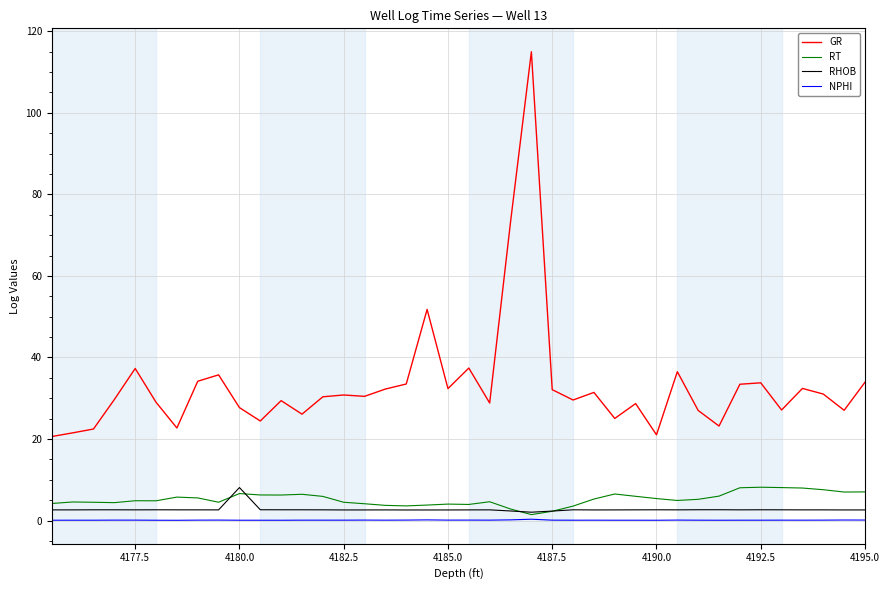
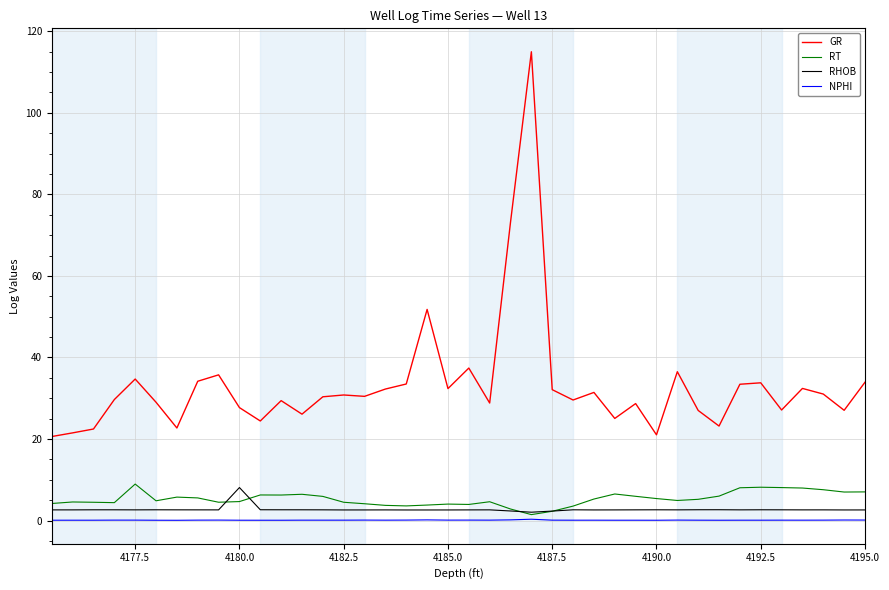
GR, 4177.5: 37 -> 35
RT, 4177.5: 5 -> 9
RT, 4180.0: 7 -> 5
